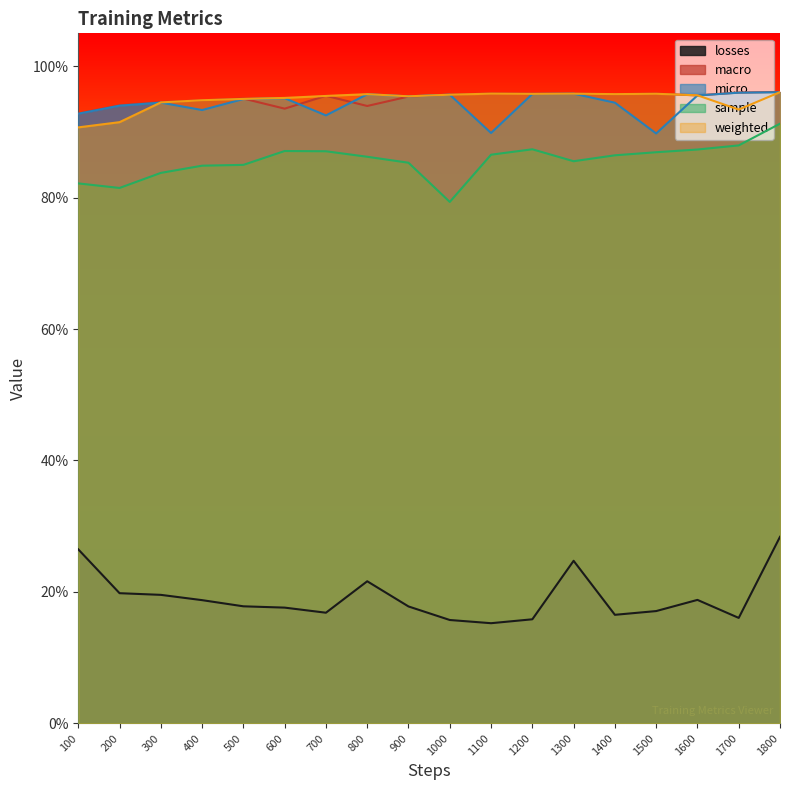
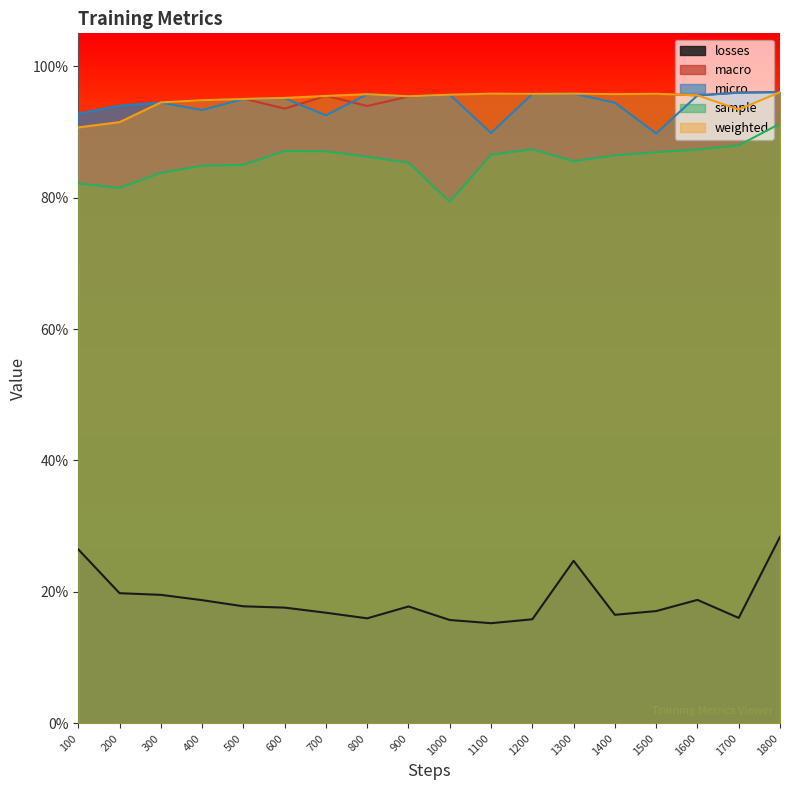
losses, 800: 22% -> 16%
